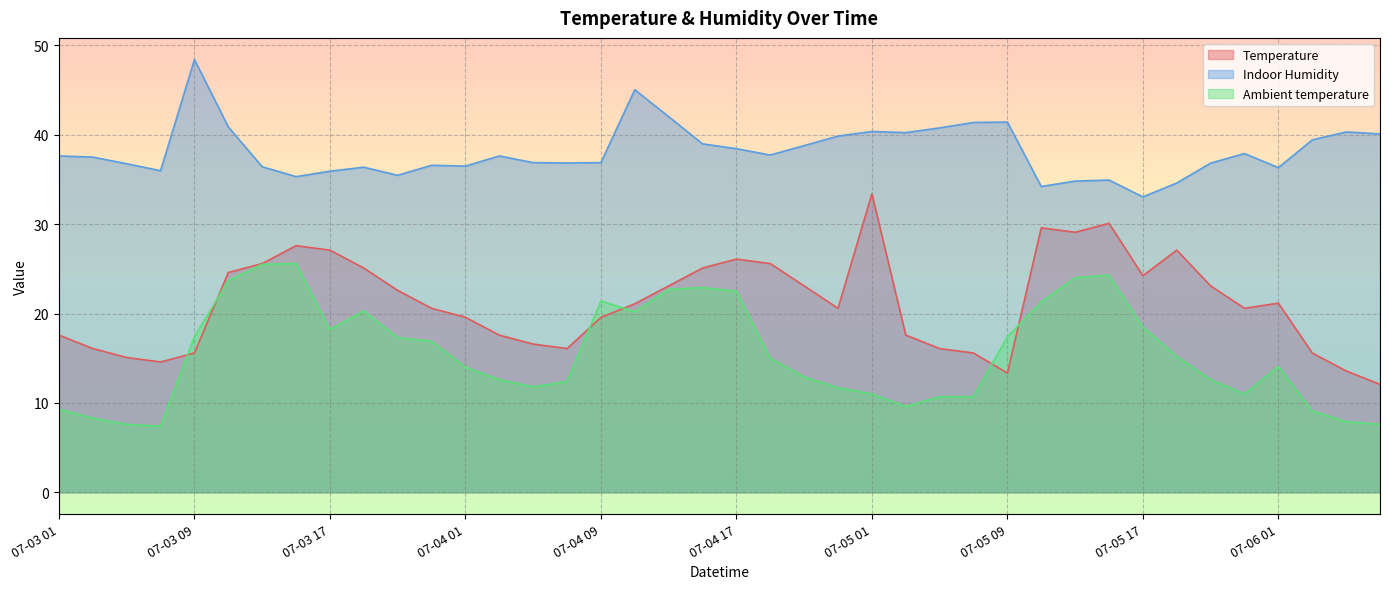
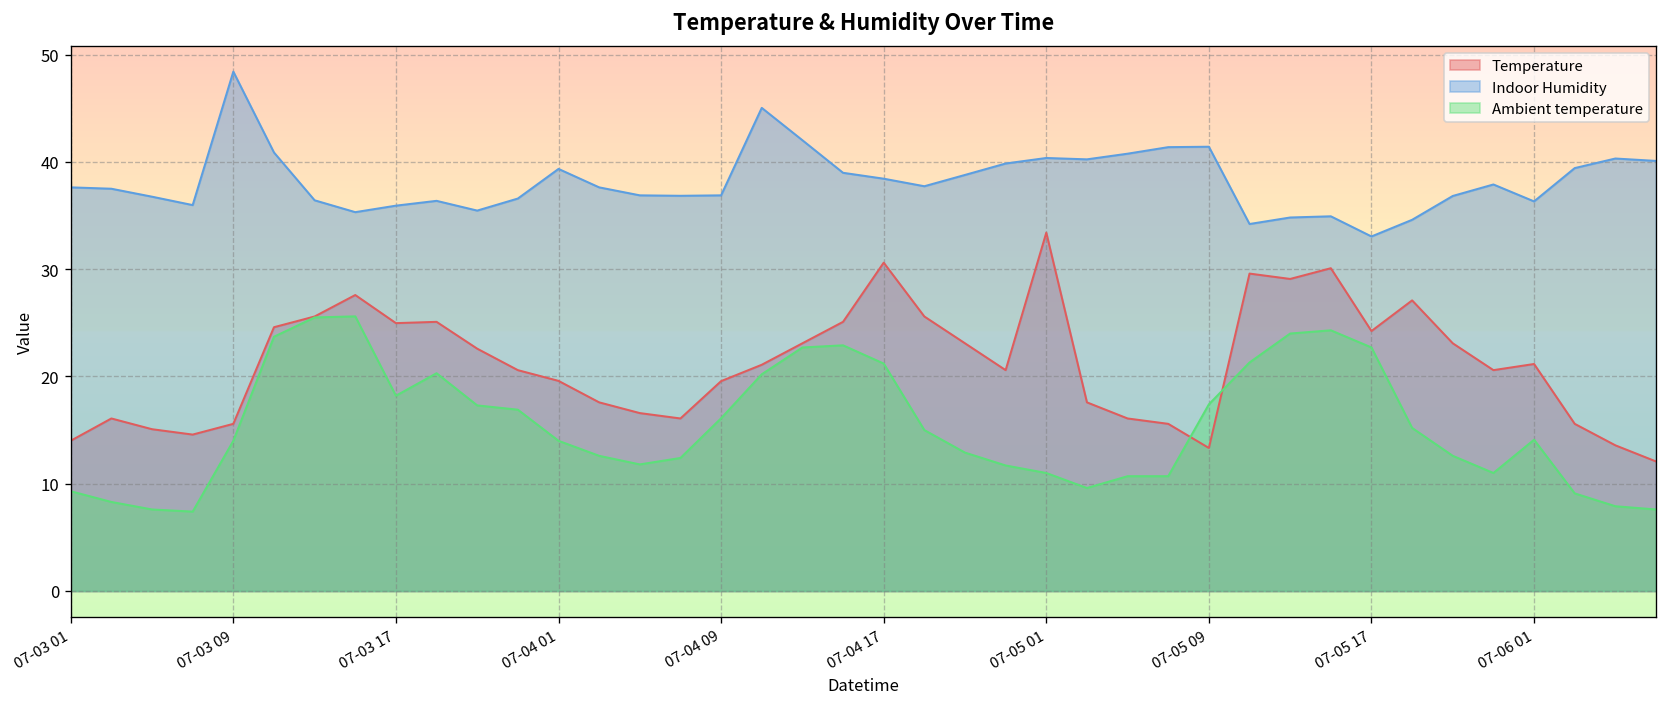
Temperature, 07-03 01: 18 -> 14
Ambient temperature, 07-03 09: 17 -> 14
Temperature, 07-03 17: 27 -> 25
Indoor Humidity, 07-04 01: 36 -> 39
Ambient temperature, 07-04 09: 21 -> 16
Temperature, 07-04 17: 26 -> 31
Ambient temperature, 07-04 17: 23 -> 21
Ambient temperature, 07-05 17: 19 -> 23
